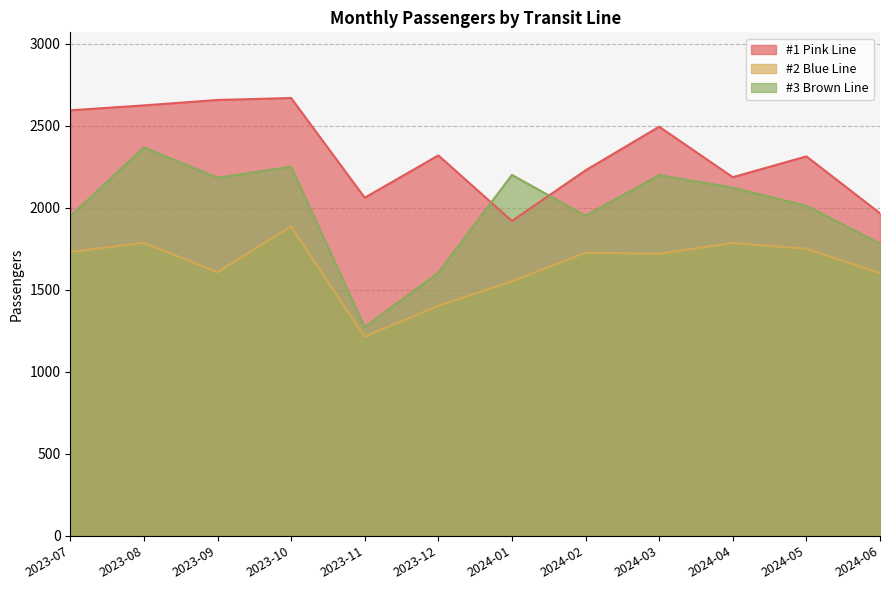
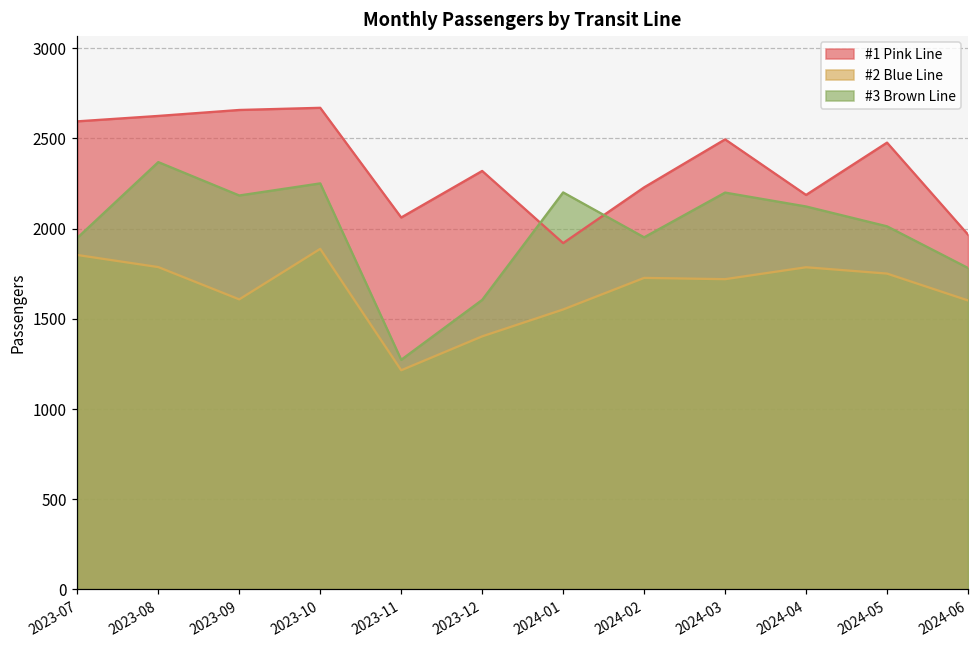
#2 Blue Line, 2023-07: 1730 -> 1850
#1 Pink Line, 2024-05: 2310 -> 2480
